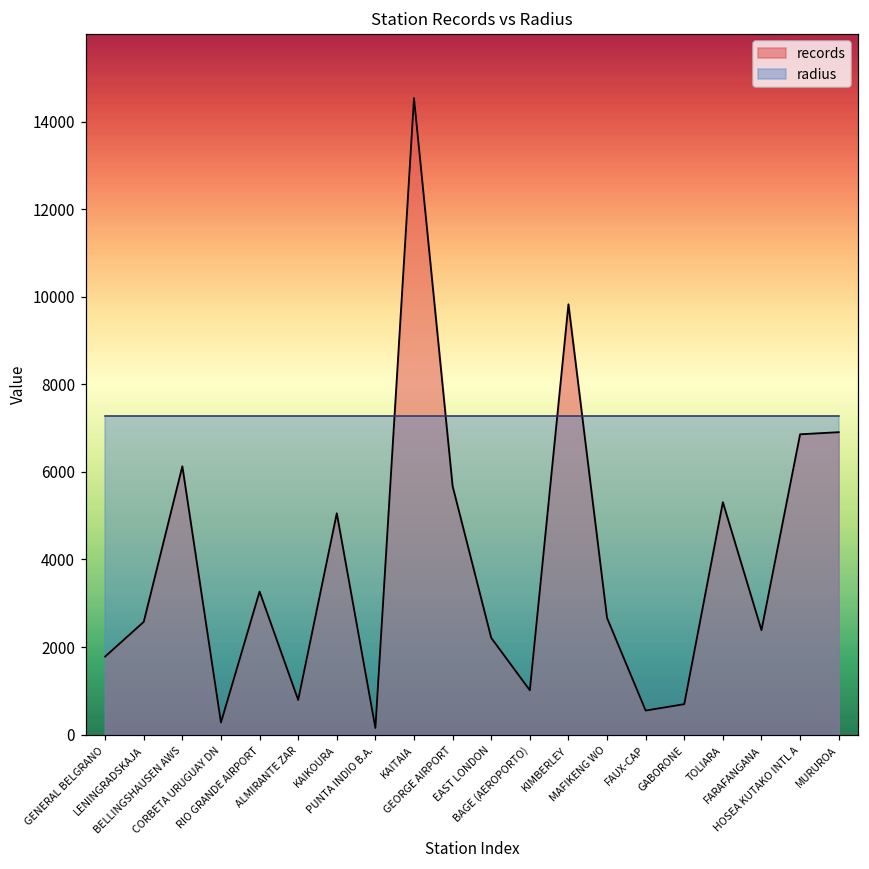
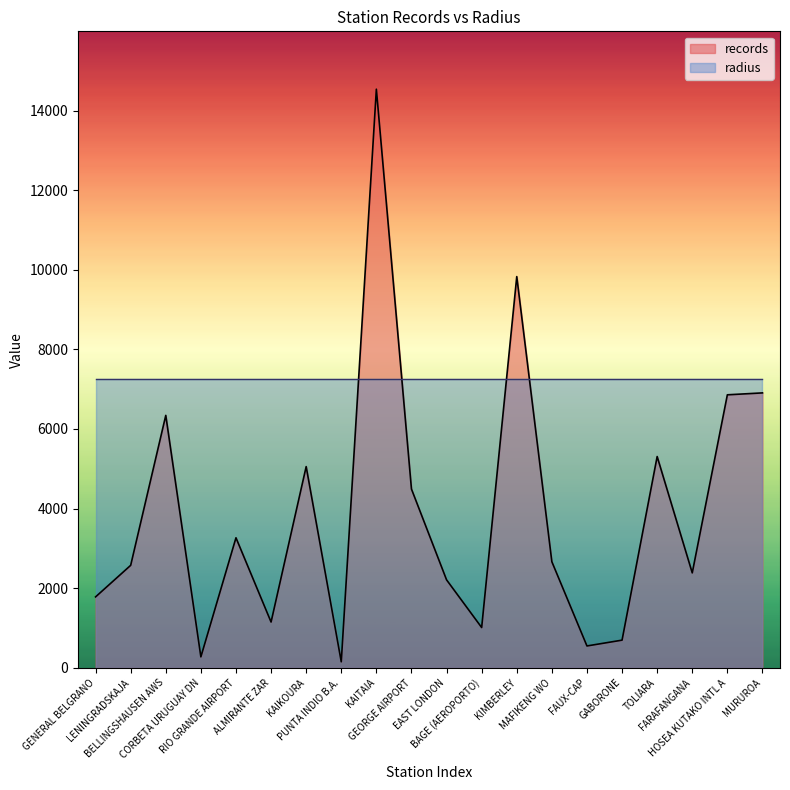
records, BELLINGSHAUSEN AWS: 6100 -> 6300
records, ALMIRANTE ZAR: 800 -> 1200
records, GEORGE AIRPORT: 5700 -> 4500
